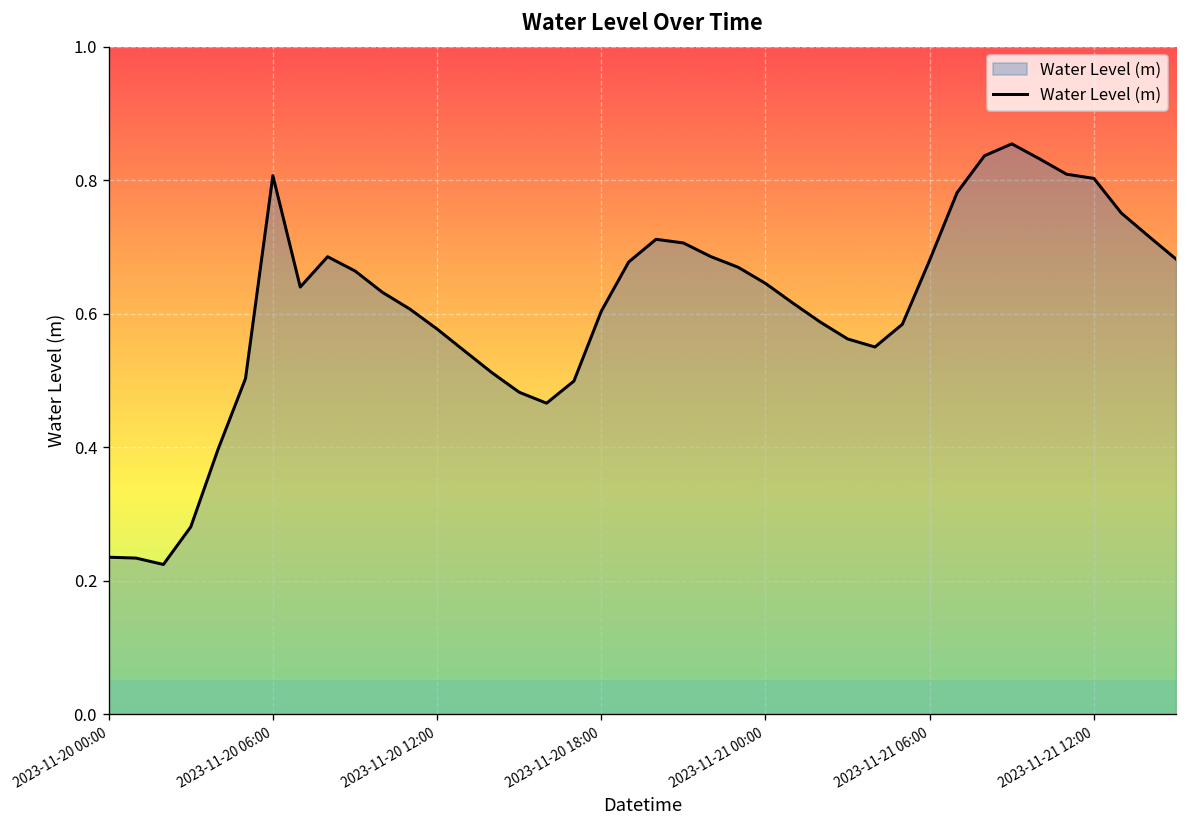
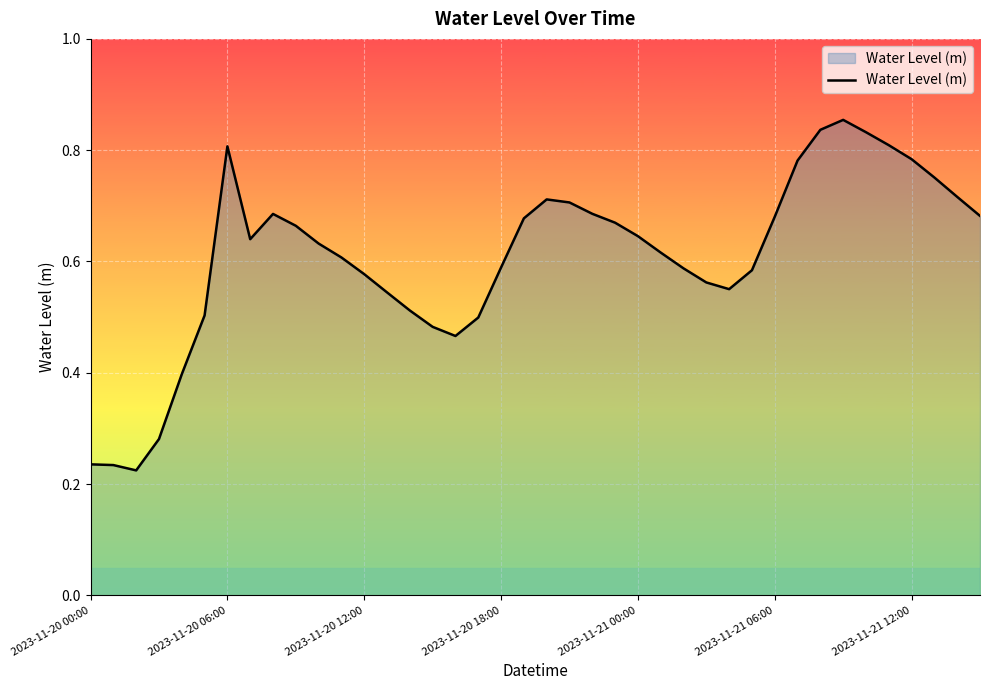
2023-11-20 18:00: 0.60 -> 0.59
2023-11-21 12:00: 0.80 -> 0.78
